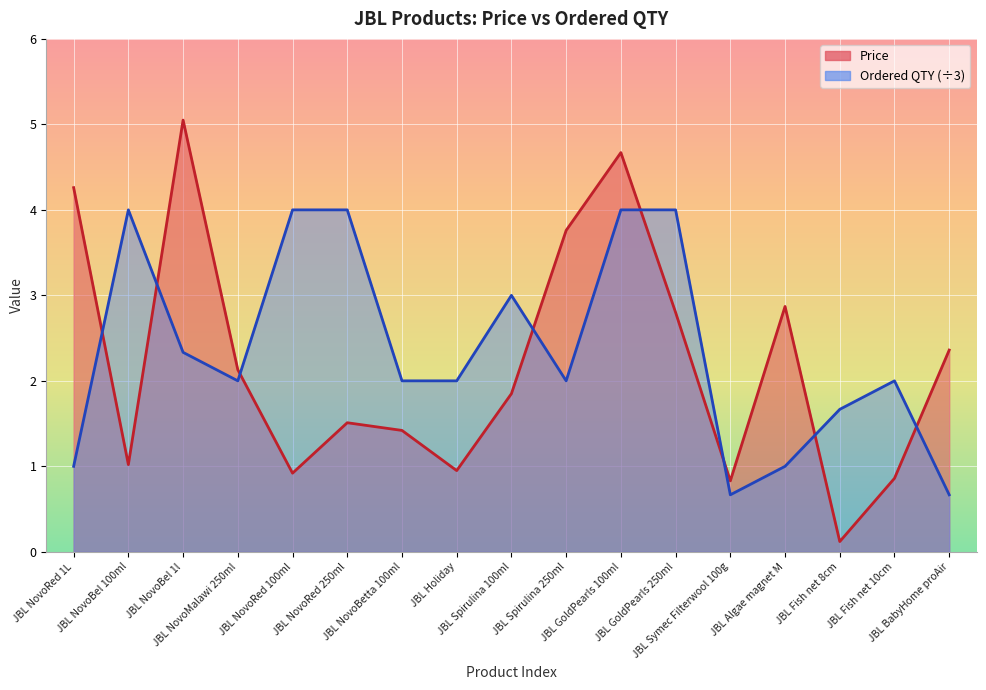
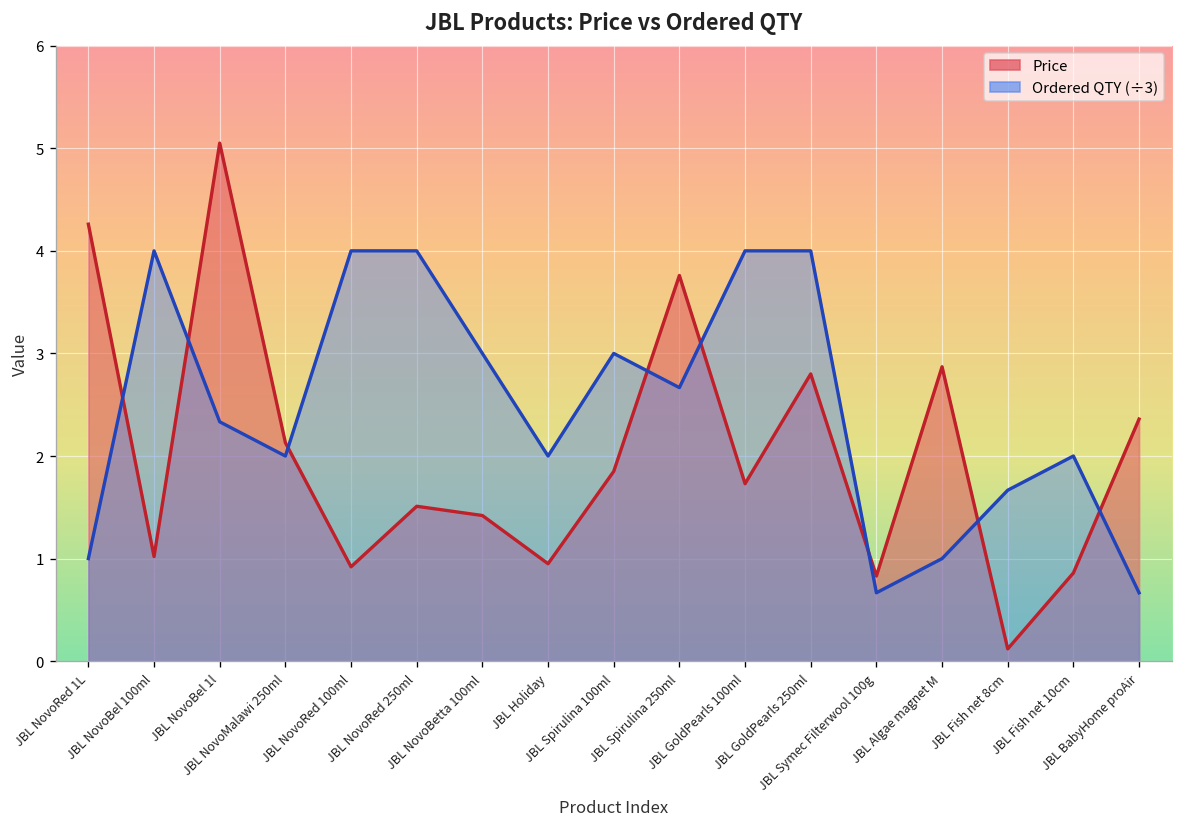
Ordered QTY (÷3), JBL NovoBetta 100ml: 2.0 -> 3.0
Ordered QTY (÷3), JBL Spirulina 250ml: 2.0 -> 2.7
Price, JBL GoldPearls 100ml: 4.7 -> 1.7
